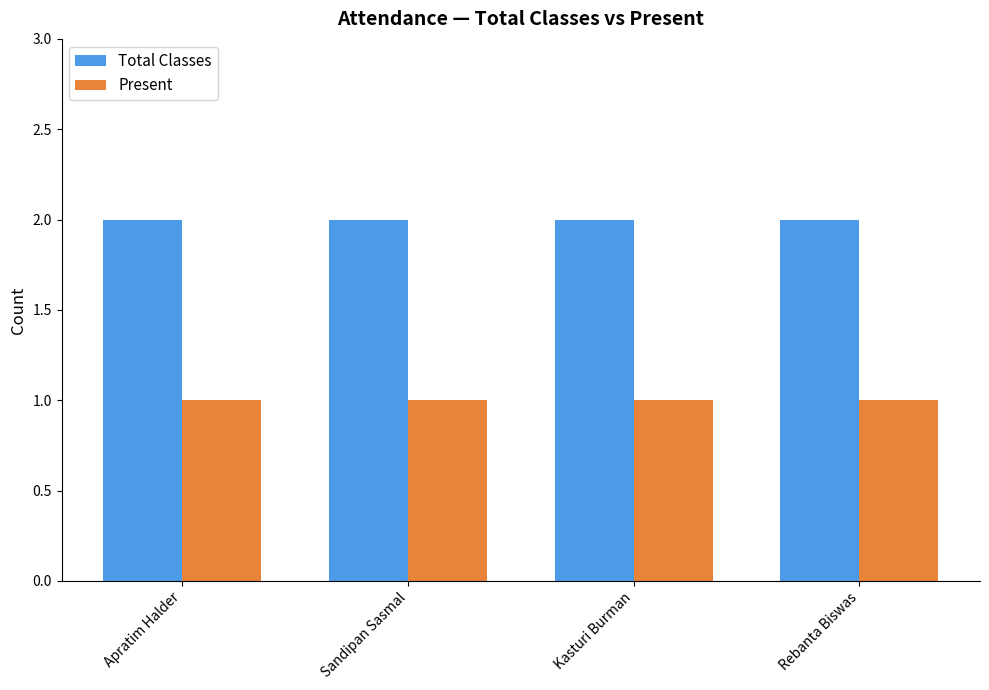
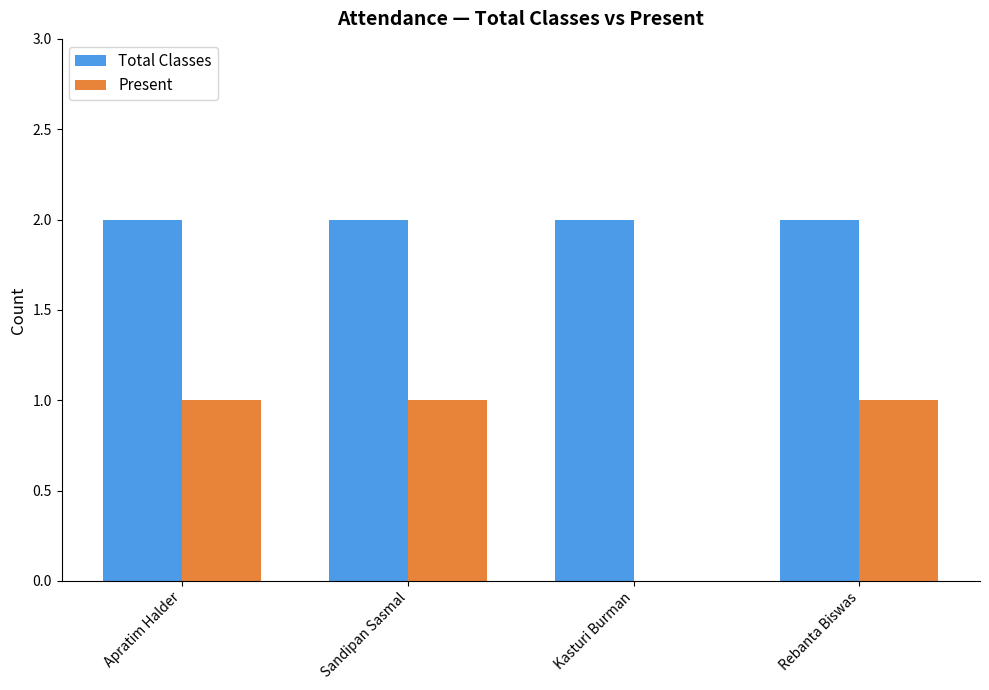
Present, Kasturi Burman: 1 -> 0
